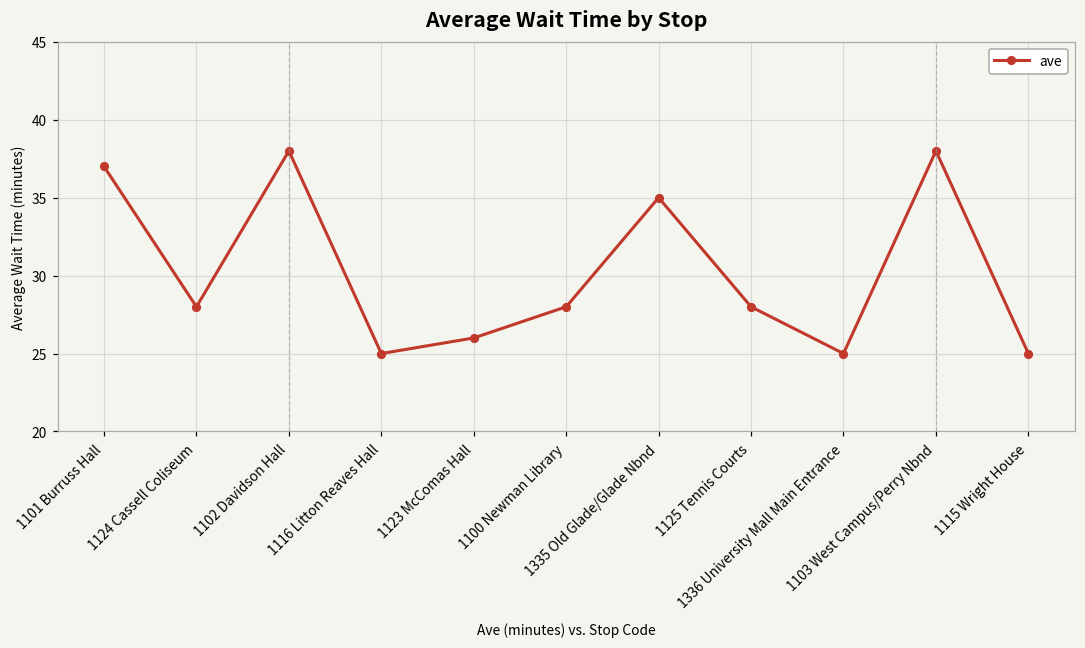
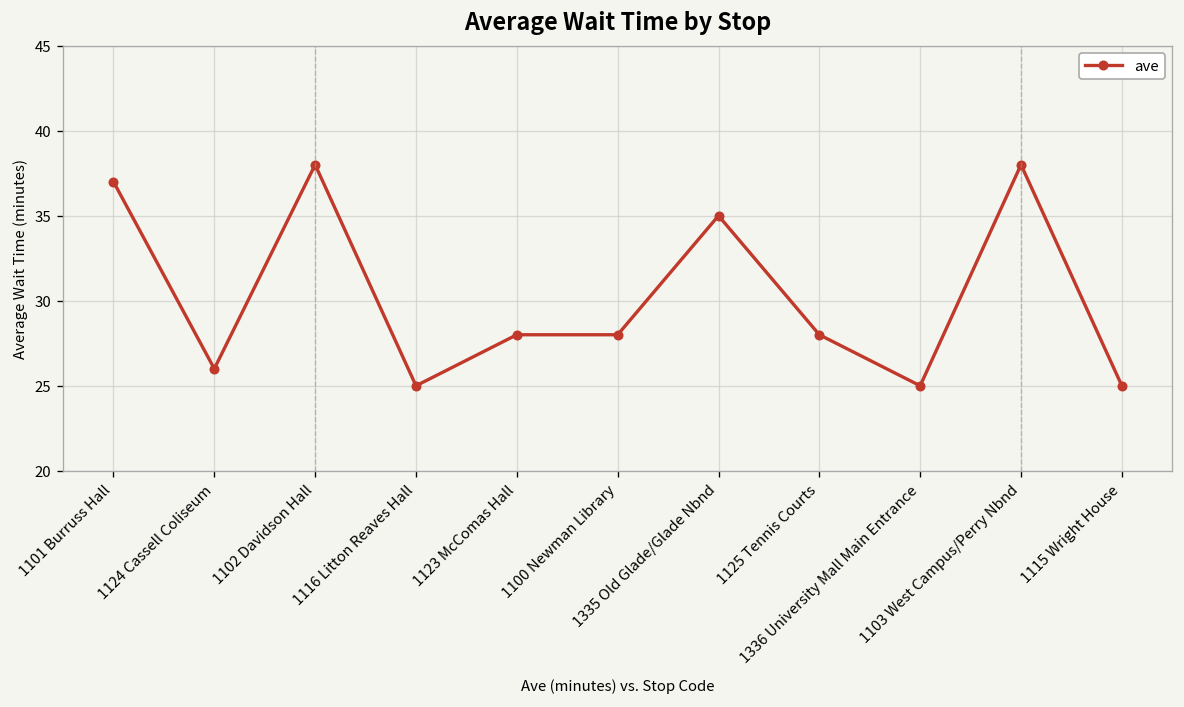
1124 Cassell Coliseum: 28 -> 26
1123 McComas Hall: 26 -> 28
